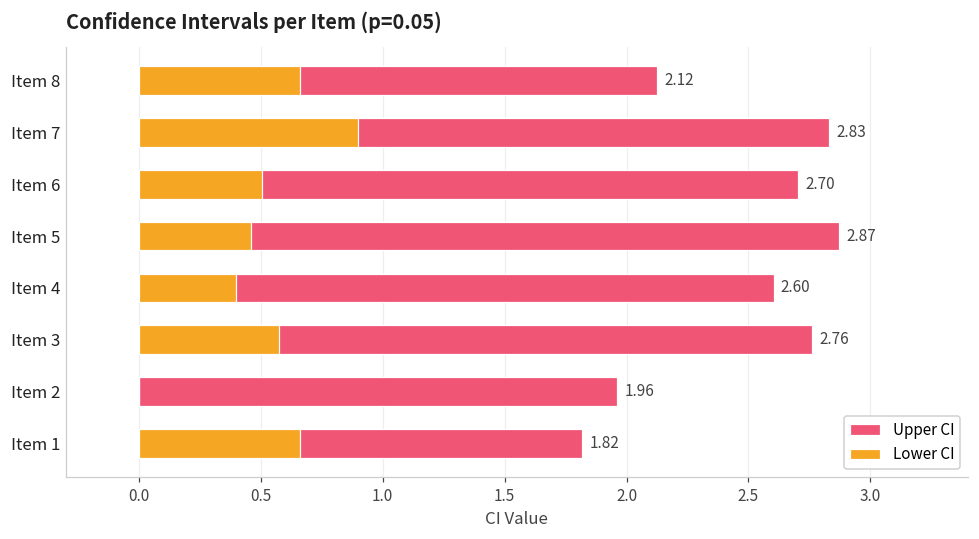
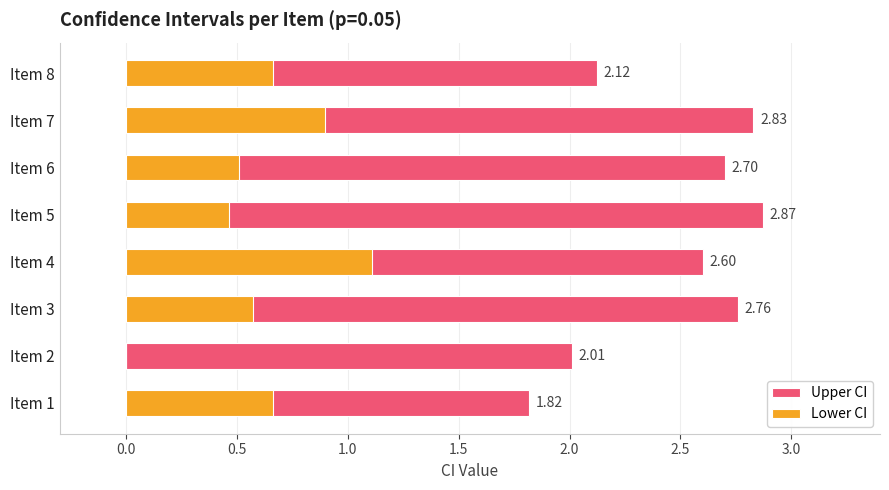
Lower CI, Item 4: 0.40 -> 1.11
Upper CI, Item 2: 1.96 -> 2.01
